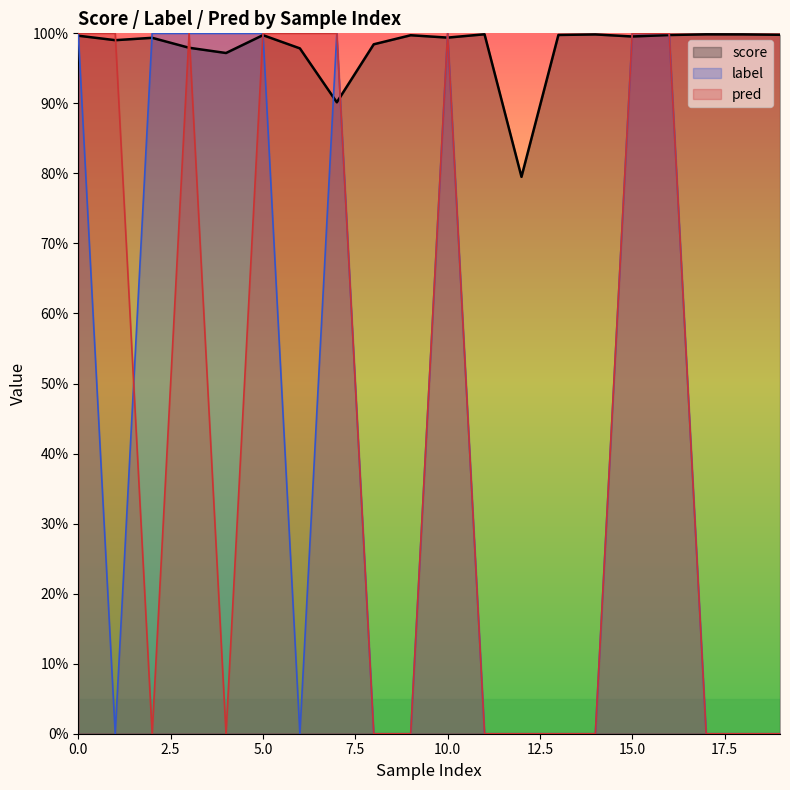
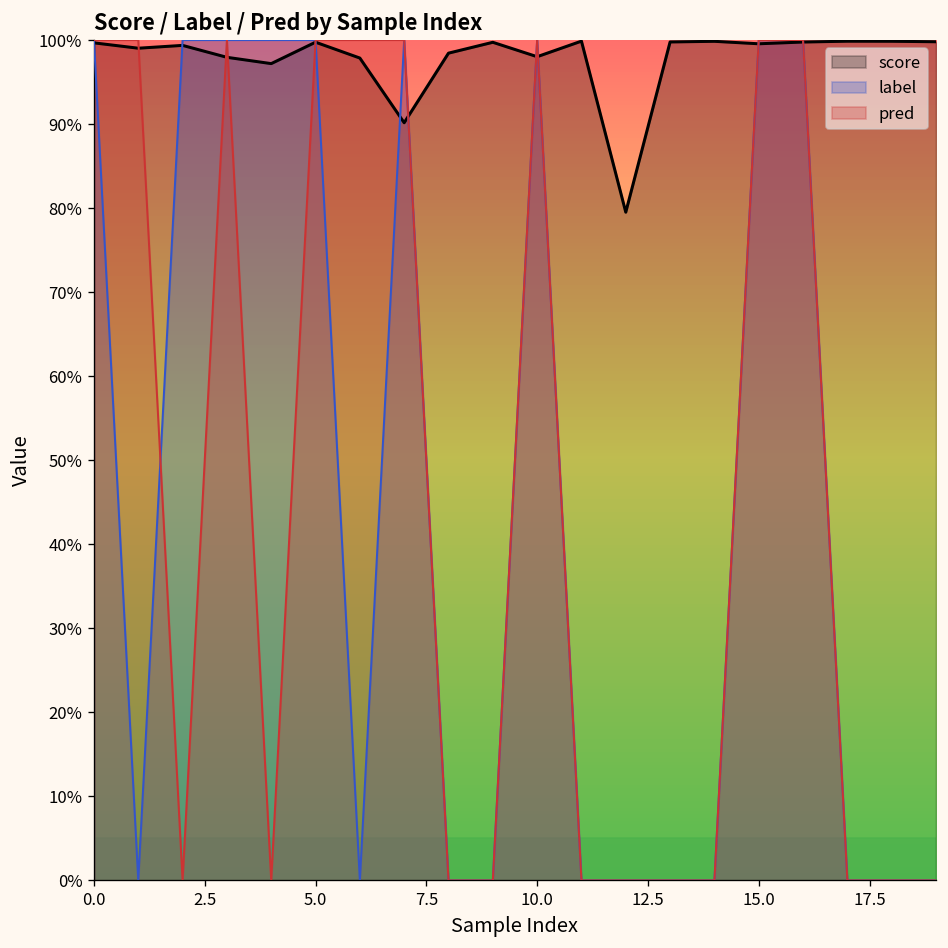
score, 10.0: 99% -> 98%
